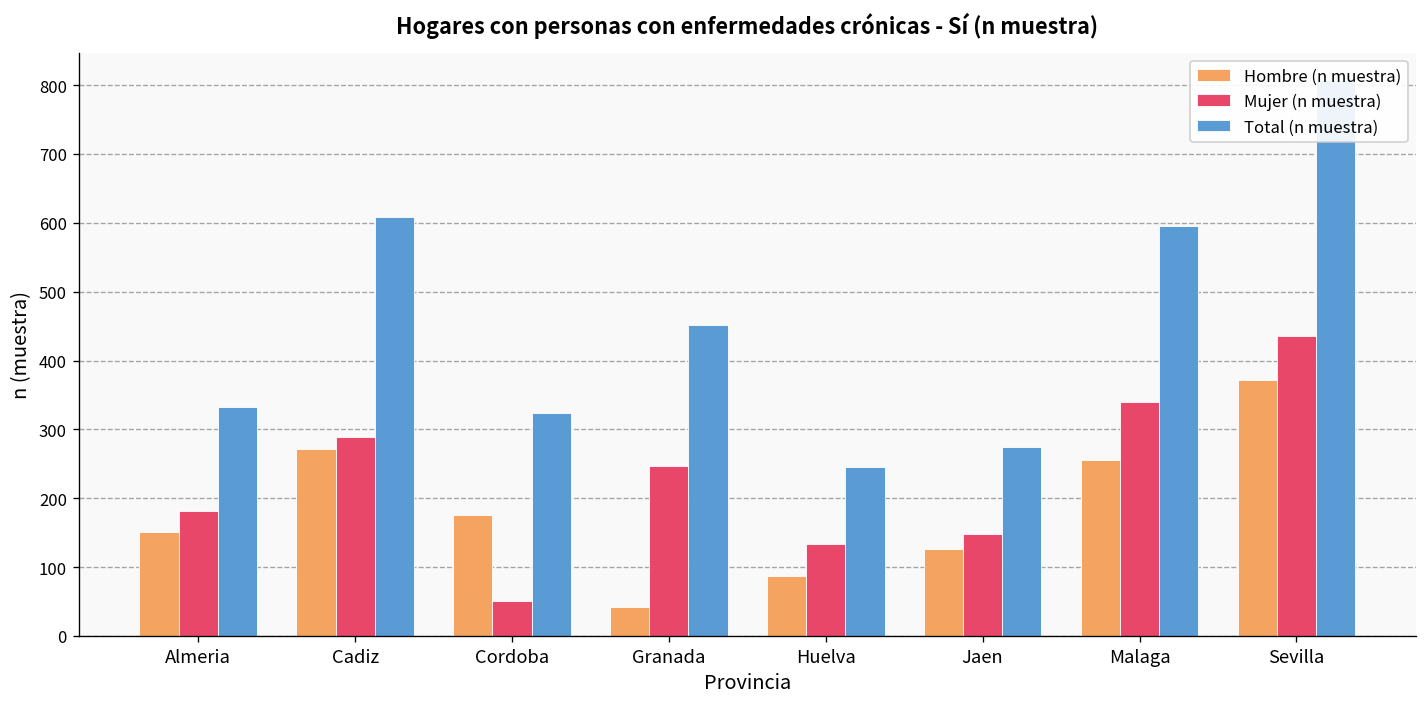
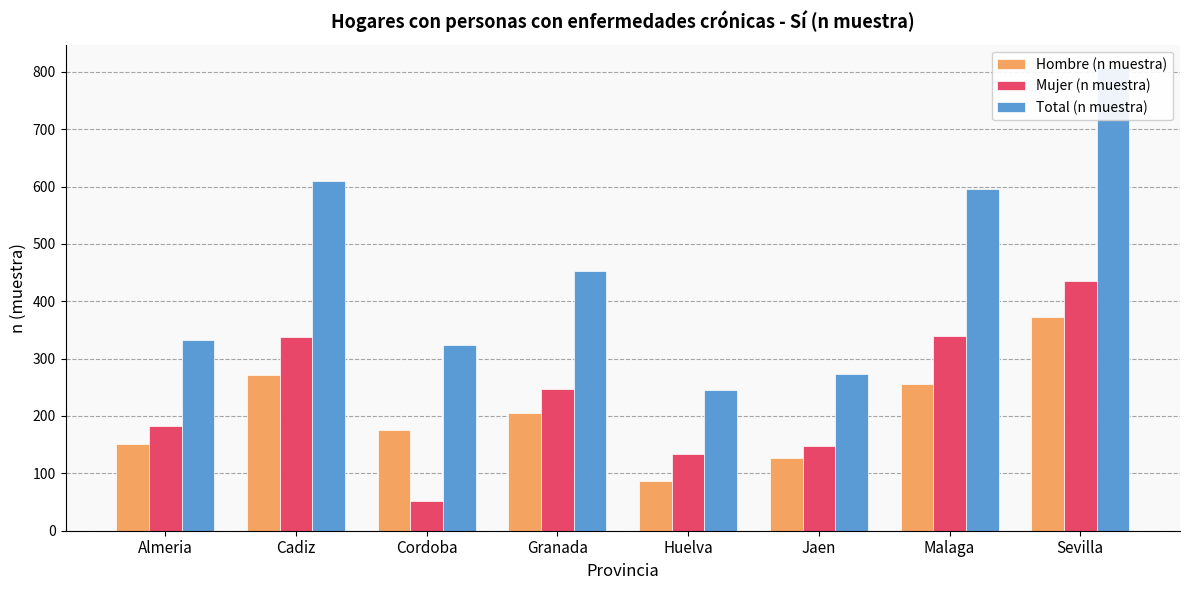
Mujer (n muestra), Cadiz: 290 -> 340
Hombre (n muestra), Granada: 40 -> 210
